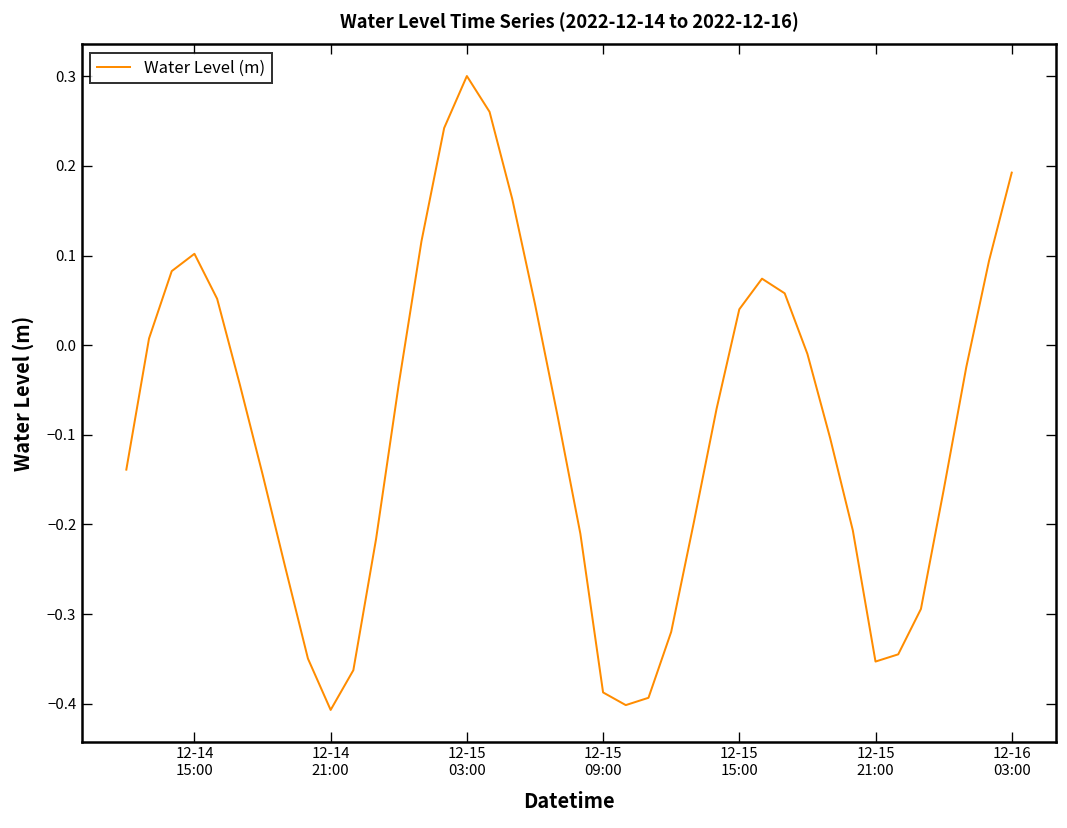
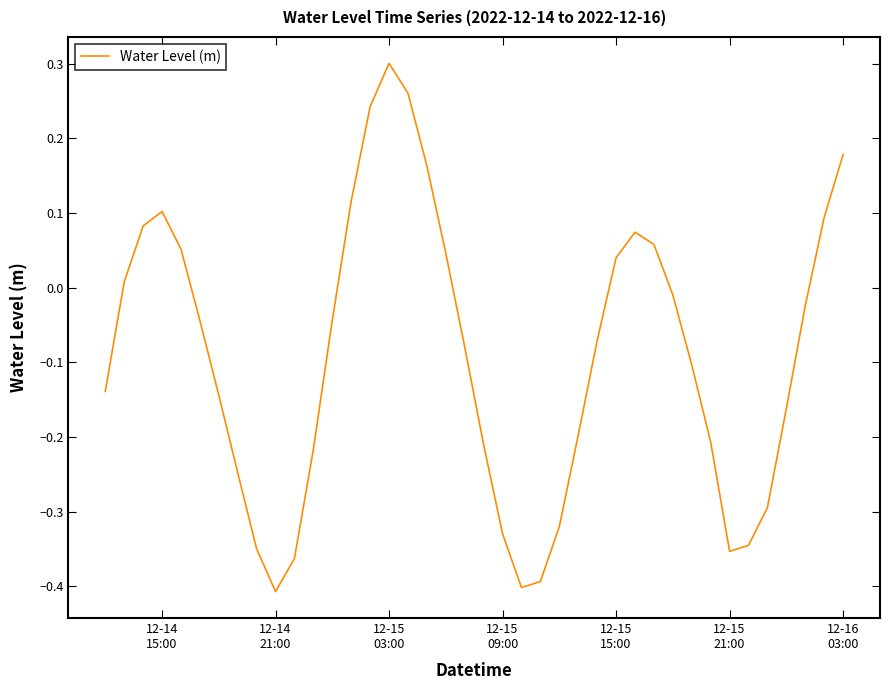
12-15 09:00: -0.39 -> -0.33
12-16 03:00: 0.19 -> 0.18
